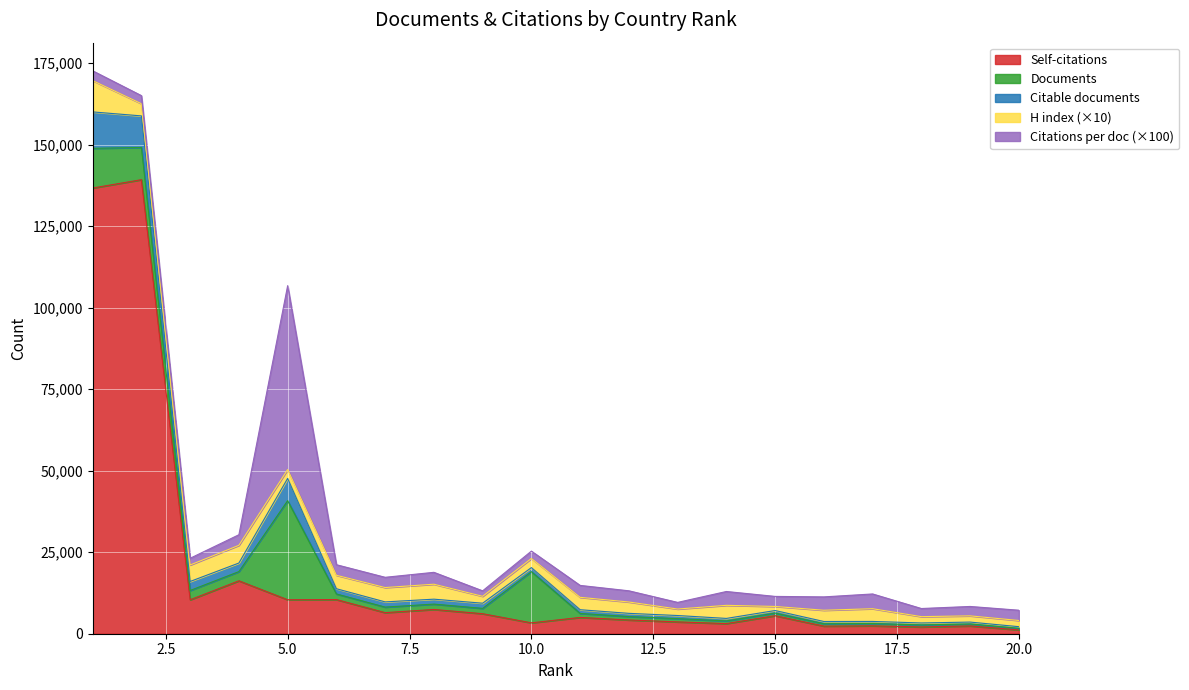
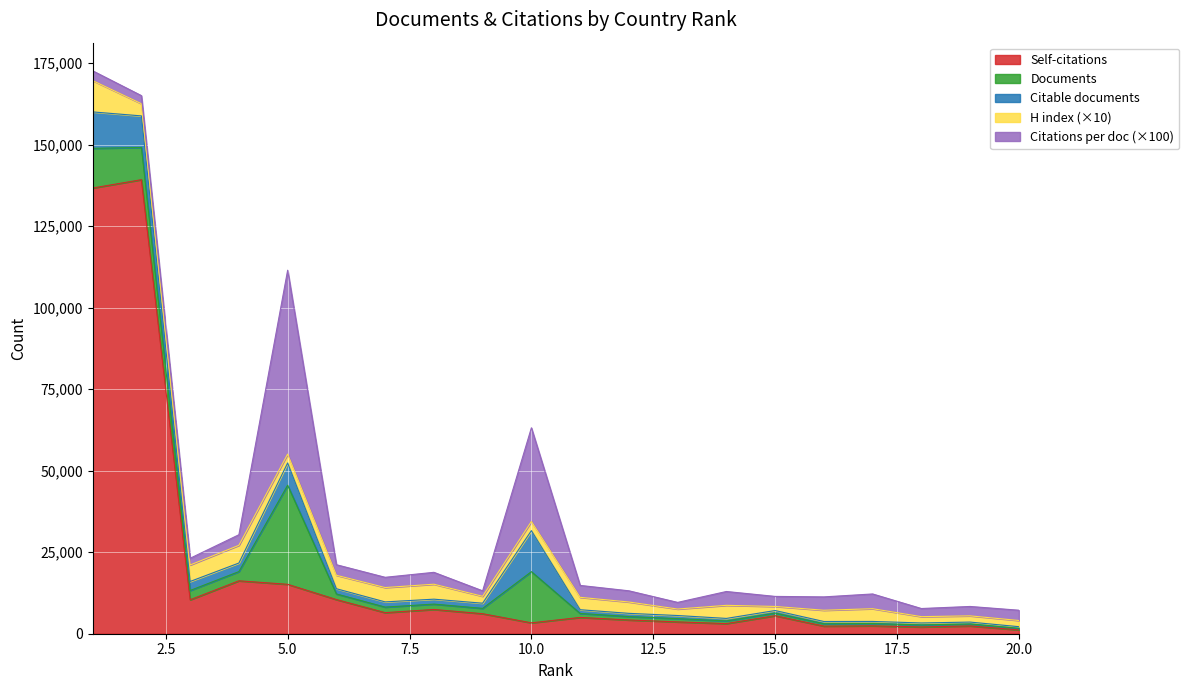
Self-citations, 5.0: 10,000 -> 15,000
Citable documents, 10.0: 1,000 -> 13,000
Citations per doc (×100), 10.0: 2,000 -> 29,000
